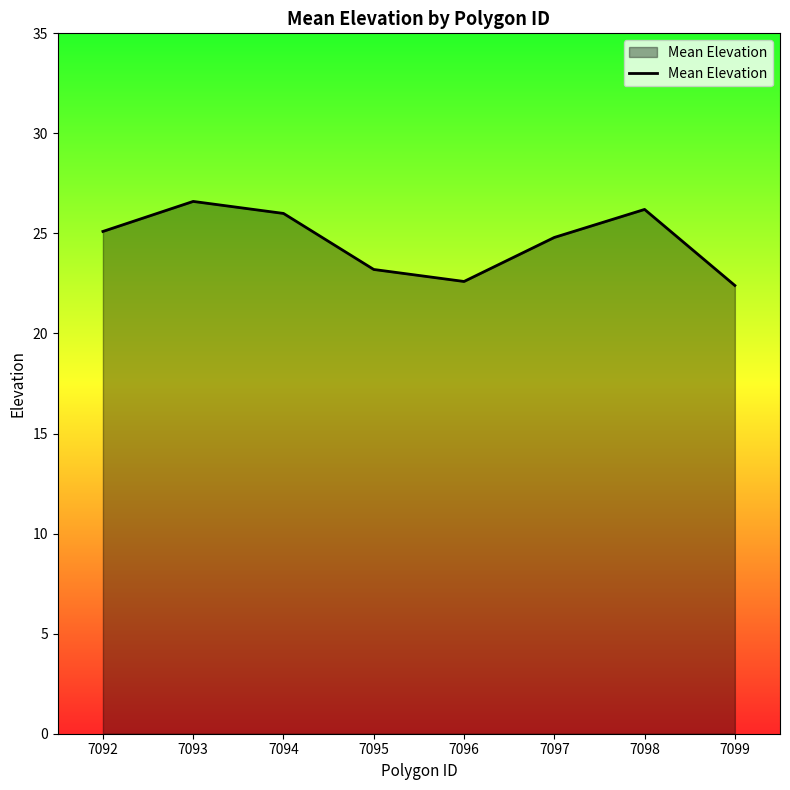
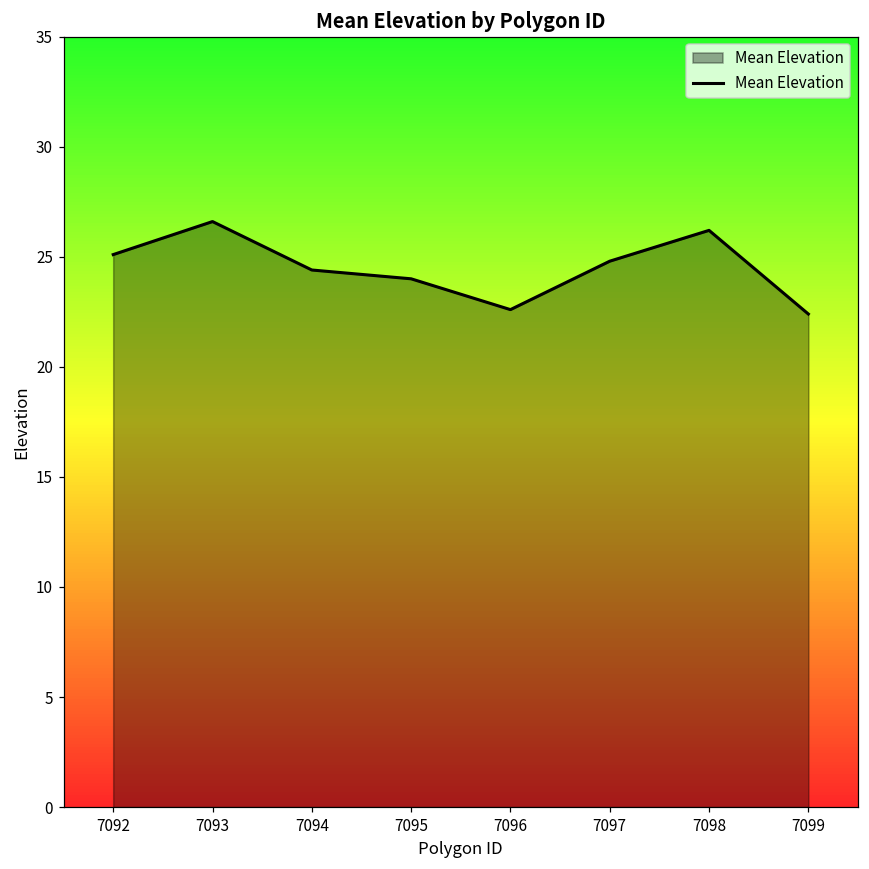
7094: 26.0 -> 24.4
7095: 23.2 -> 24.0
